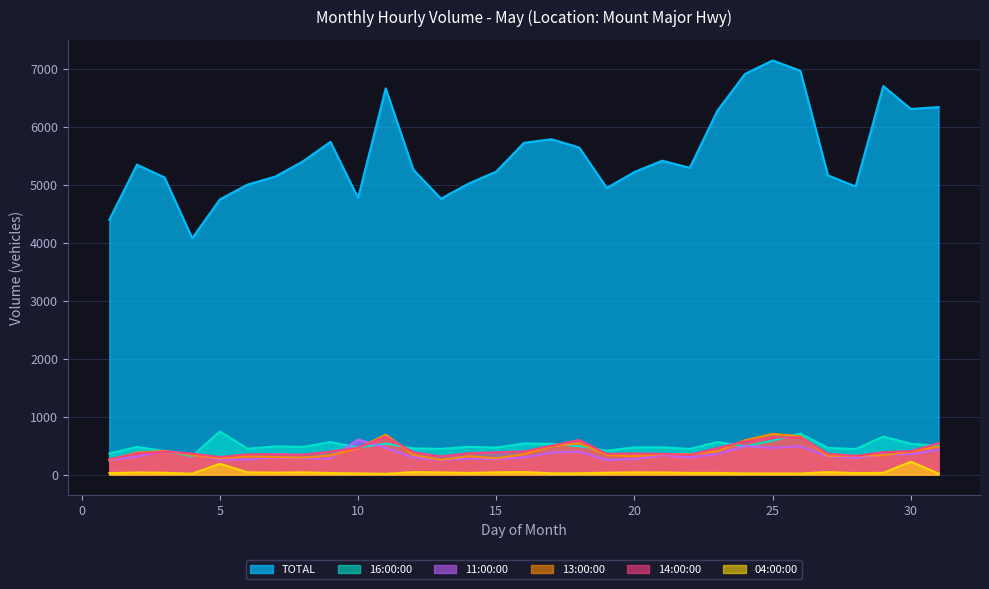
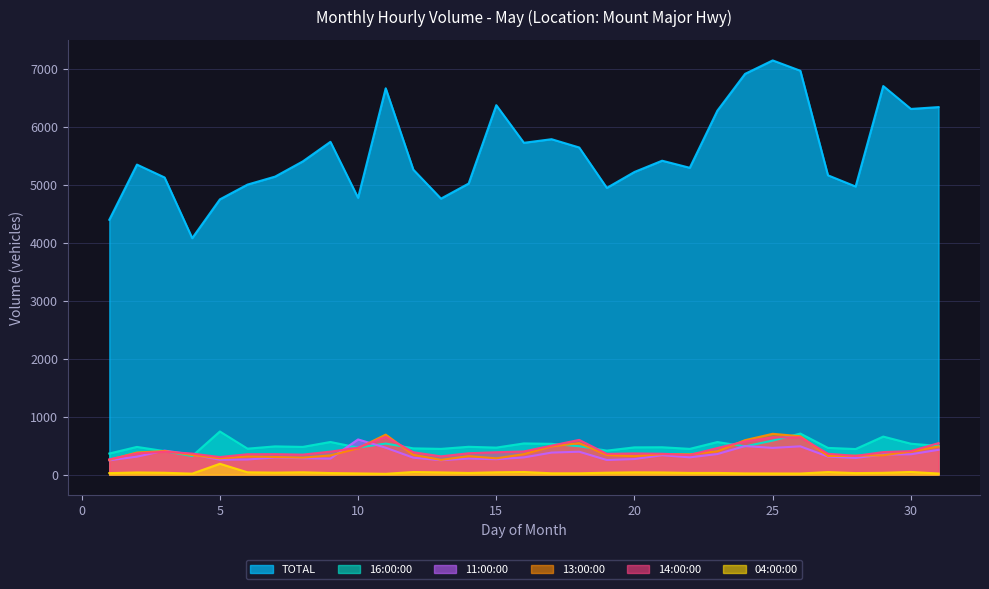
TOTAL, 15: 5200 -> 6400
04:00:00, 30: 200 -> 0
